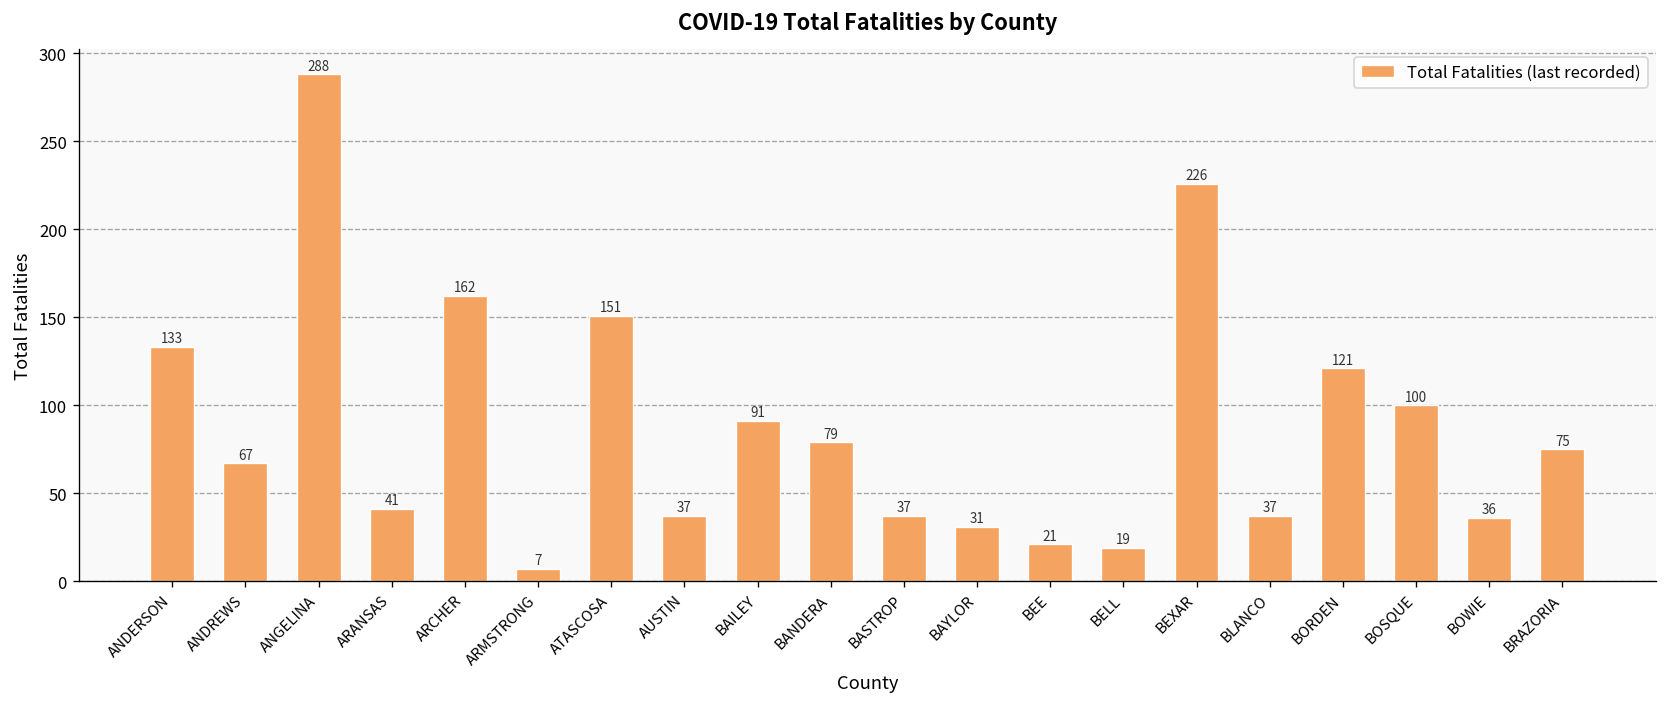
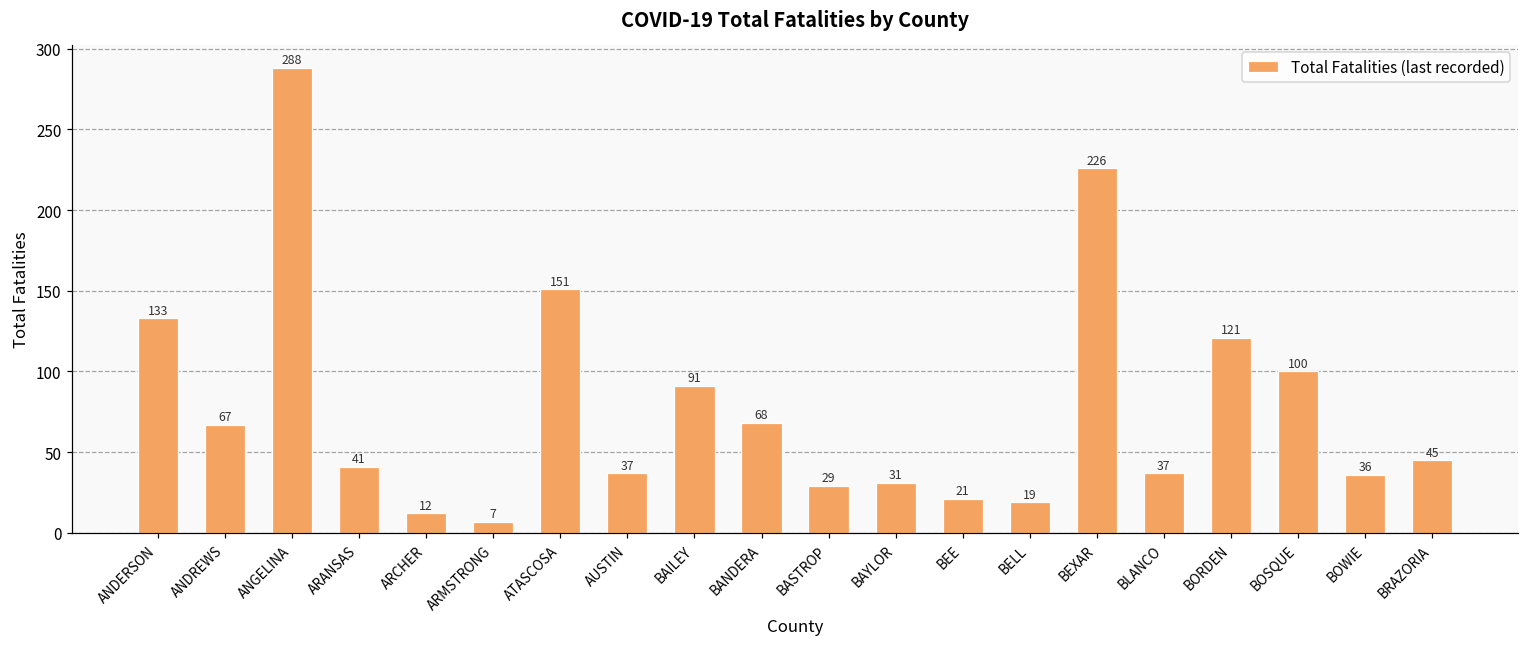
ARCHER: 162 -> 12
BANDERA: 79 -> 68
BASTROP: 37 -> 29
BRAZORIA: 75 -> 45
